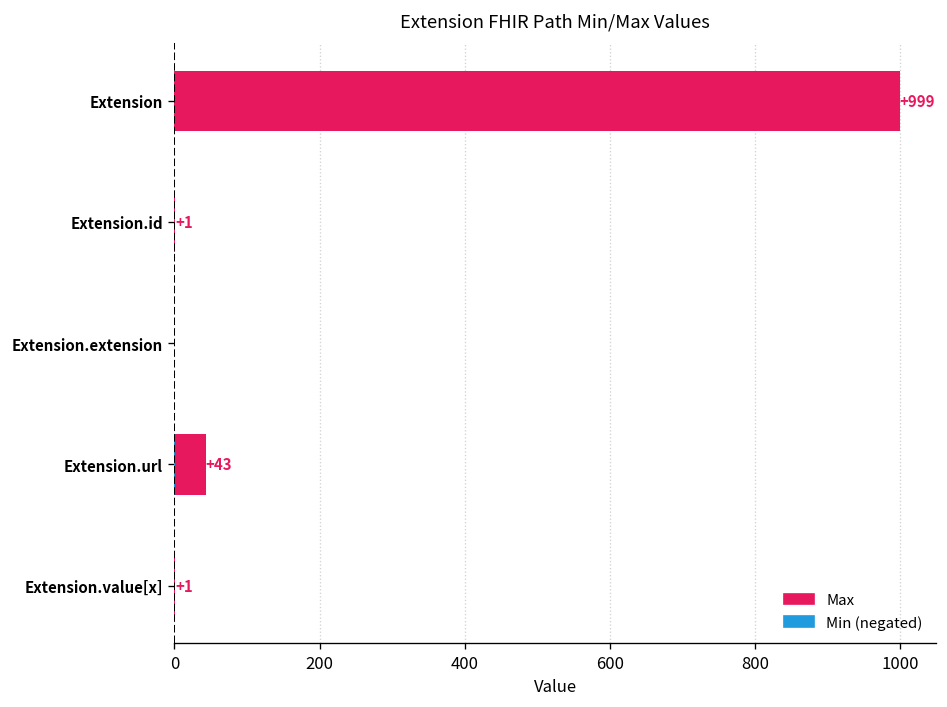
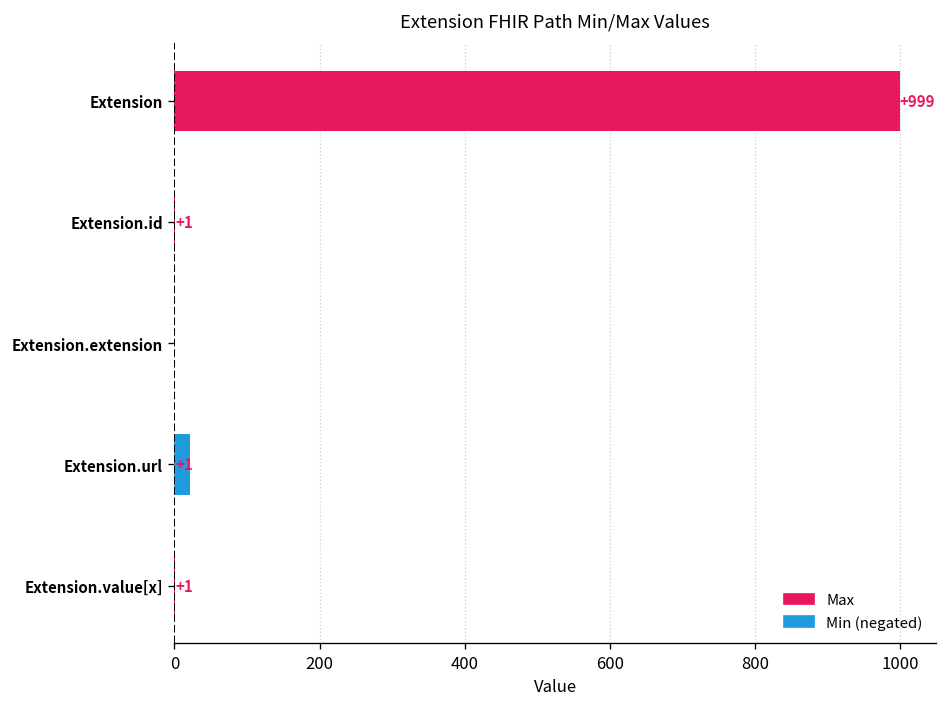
Max, Extension.url: +43 -> +1
Min (negated), Extension.url: 0 -> 20
